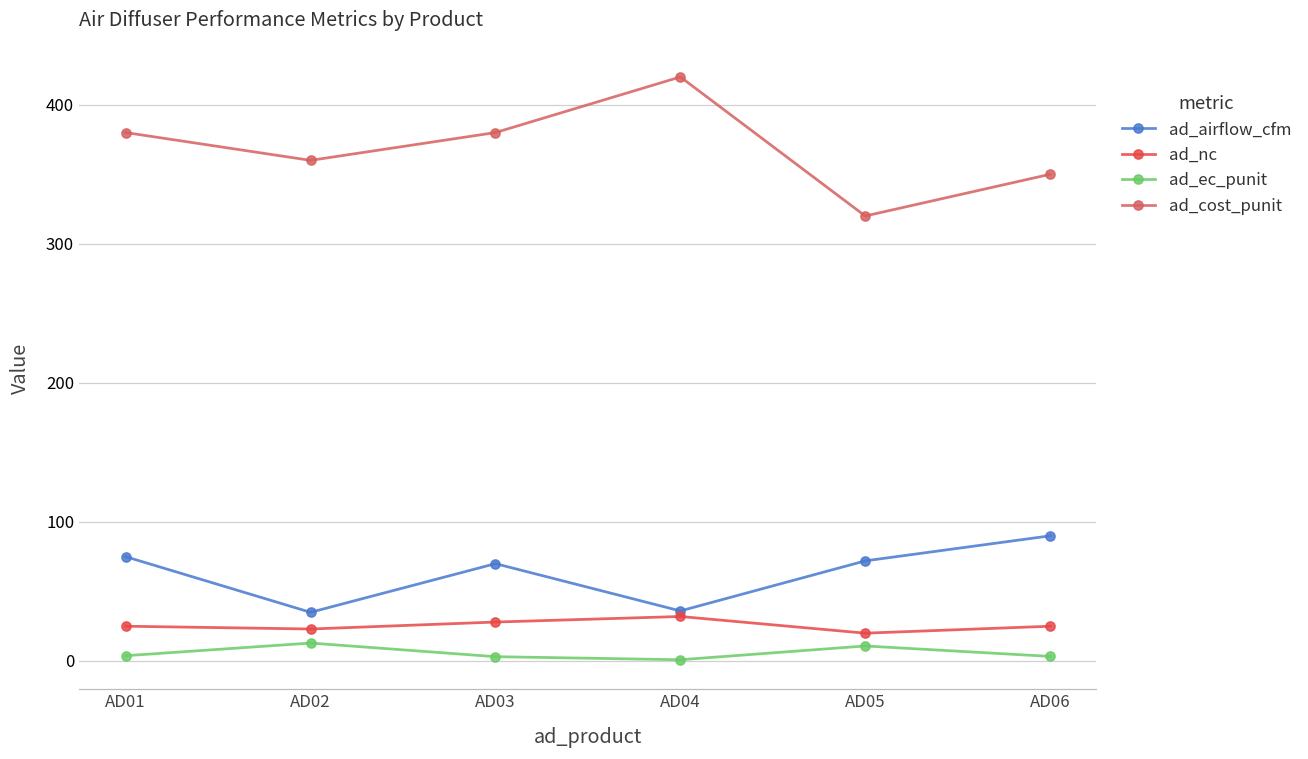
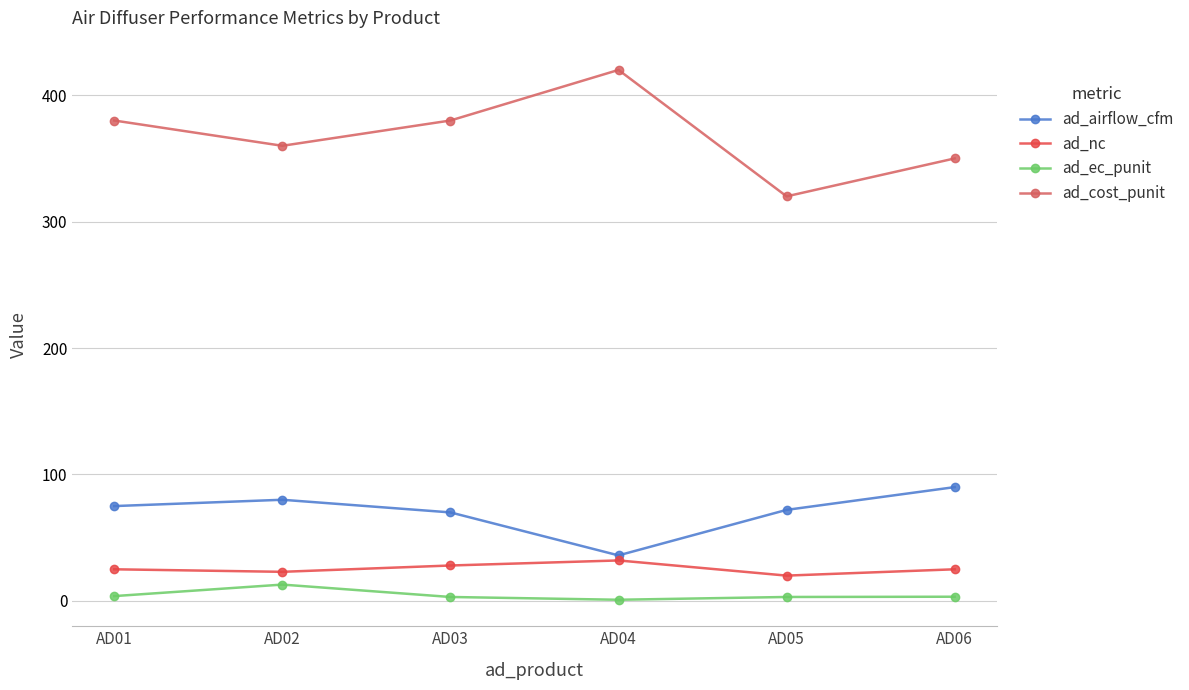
ad_airflow_cfm, AD02: 35 -> 80
ad_ec_punit, AD05: 11 -> 3
